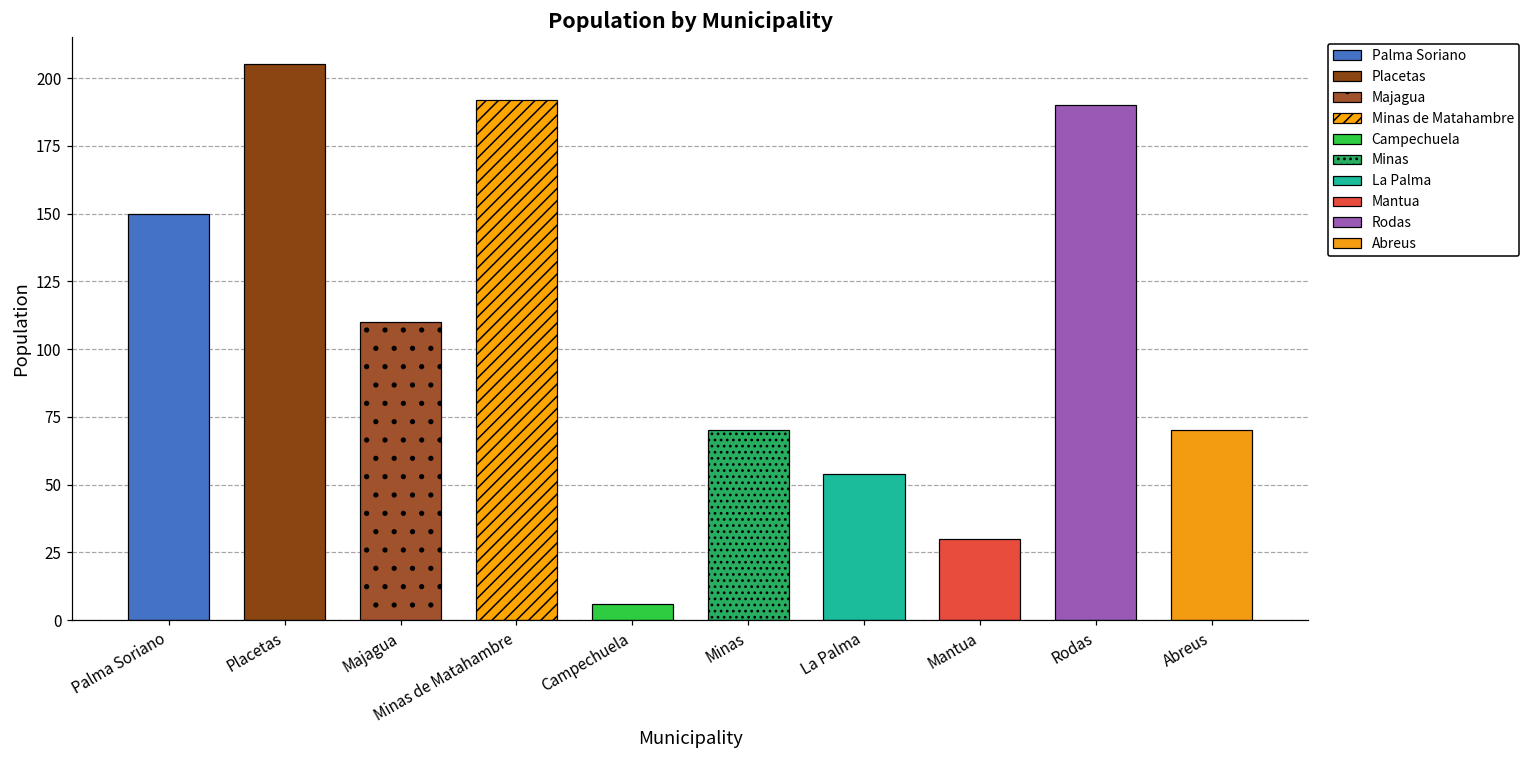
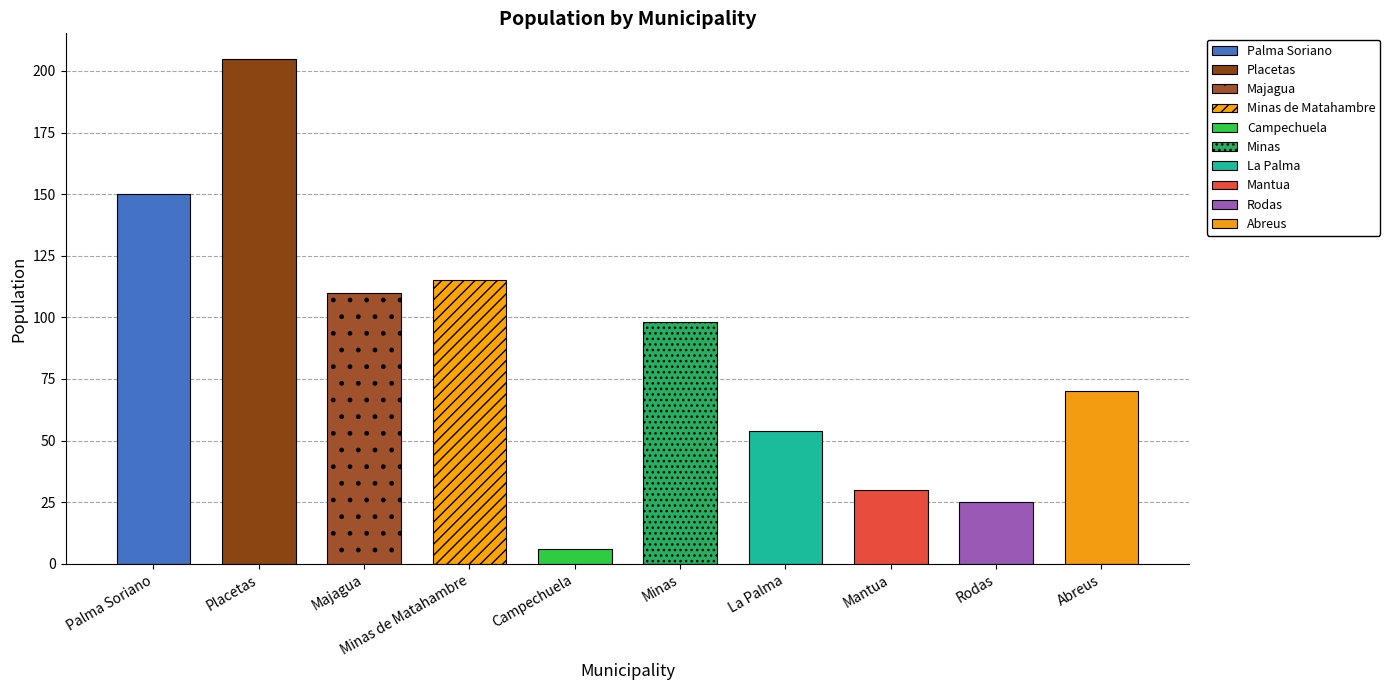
Minas de Matahambre: 192 -> 115
Minas: 70 -> 98
Rodas: 190 -> 25
